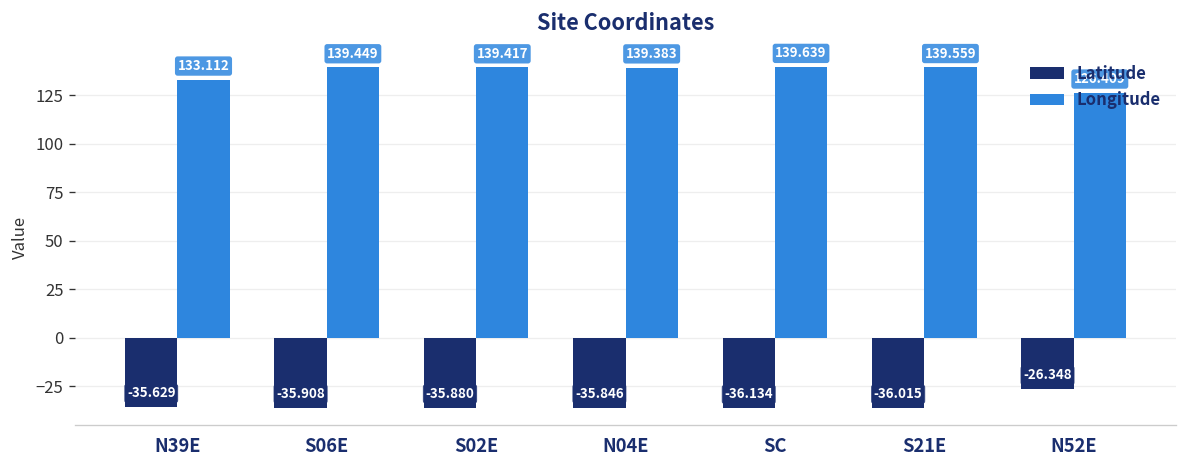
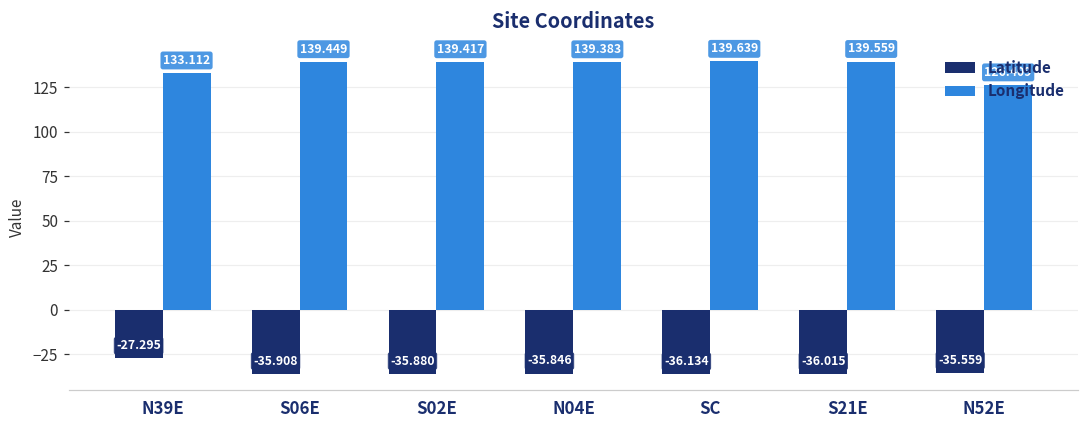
Latitude, N39E: -35.629 -> -27.295
Latitude, N52E: -26.348 -> -35.559
